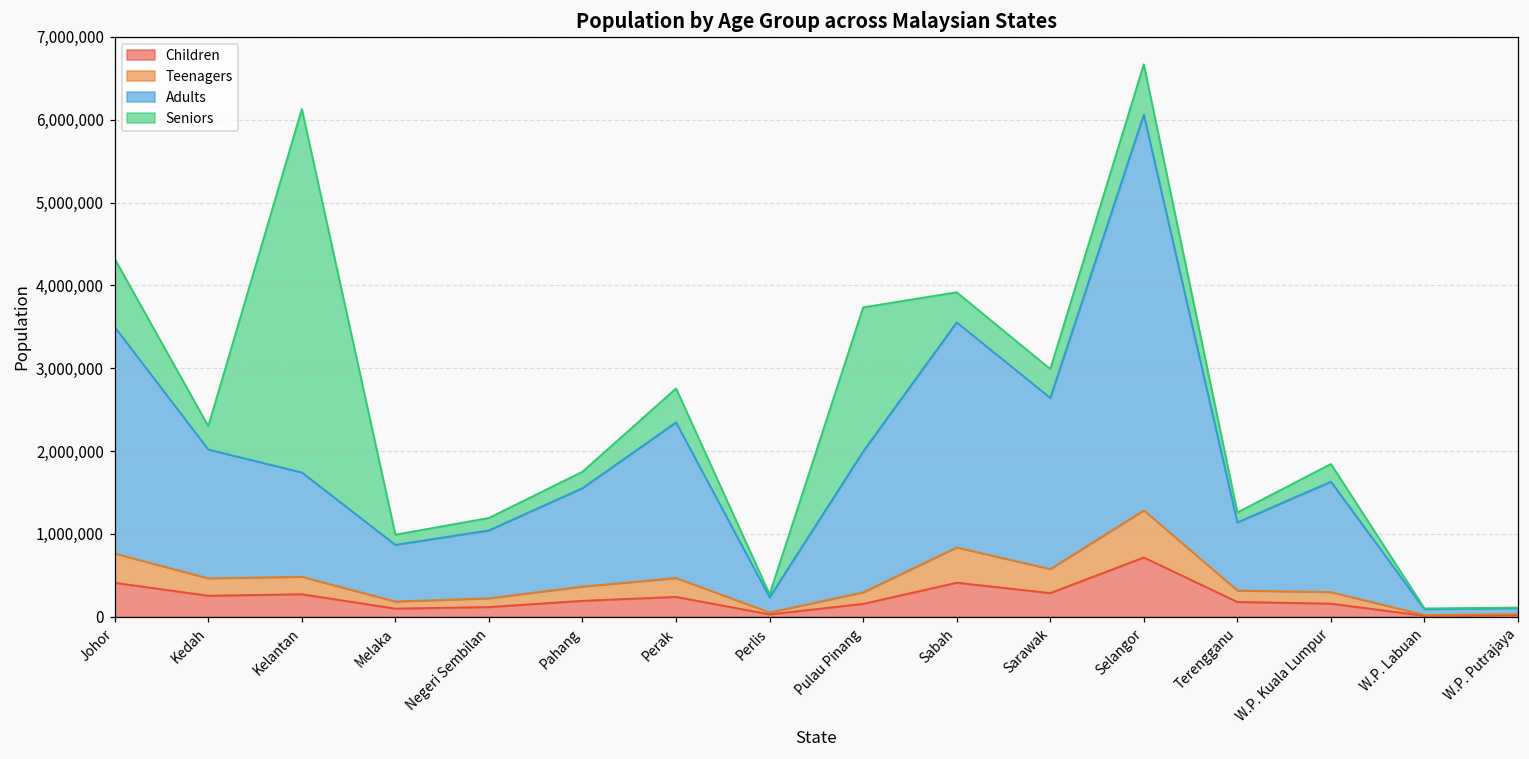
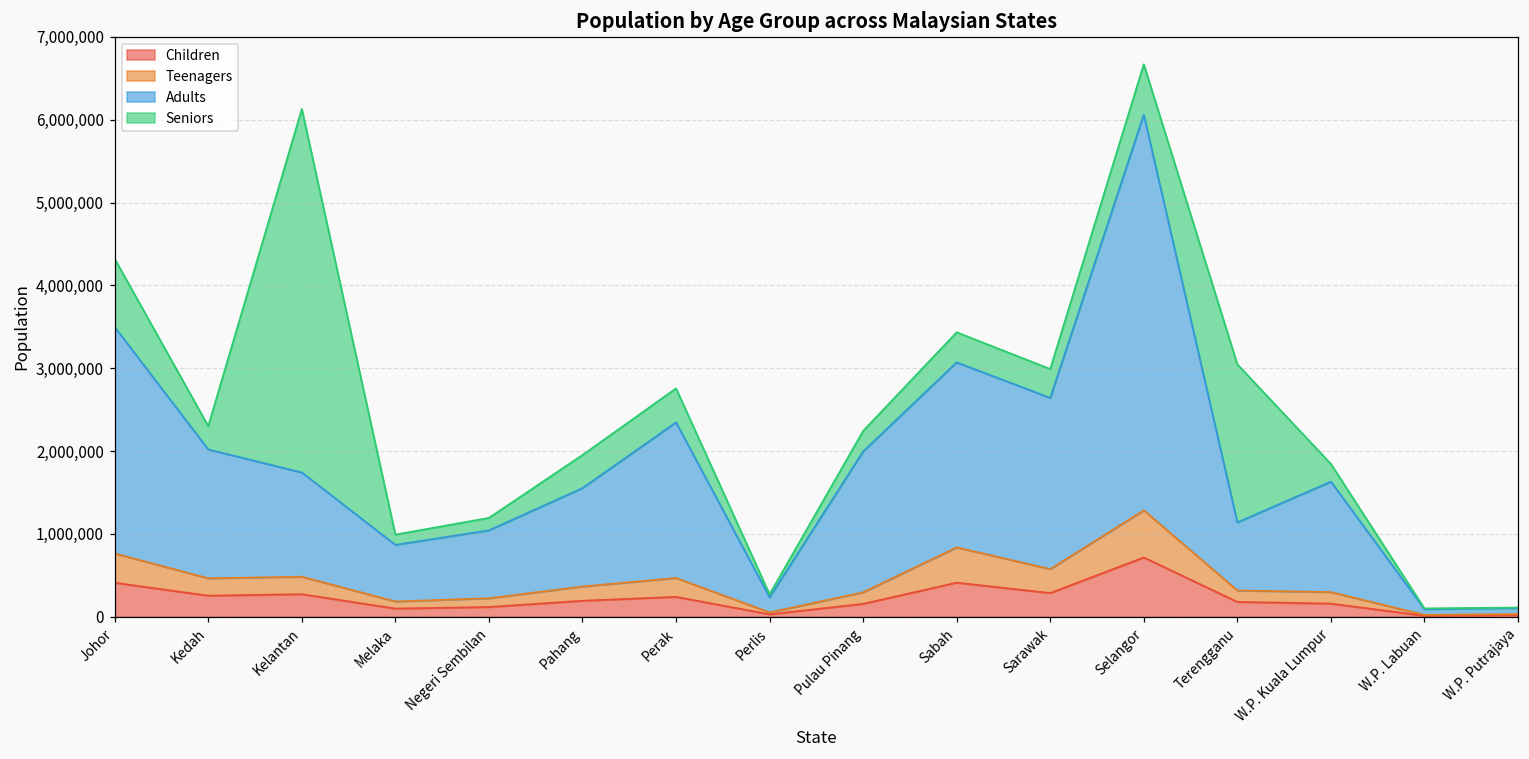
Seniors, Pahang: 200,000 -> 400,000
Seniors, Pulau Pinang: 1,700,000 -> 200,000
Adults, Sabah: 2,700,000 -> 2,200,000
Seniors, Terengganu: 100,000 -> 1,900,000
